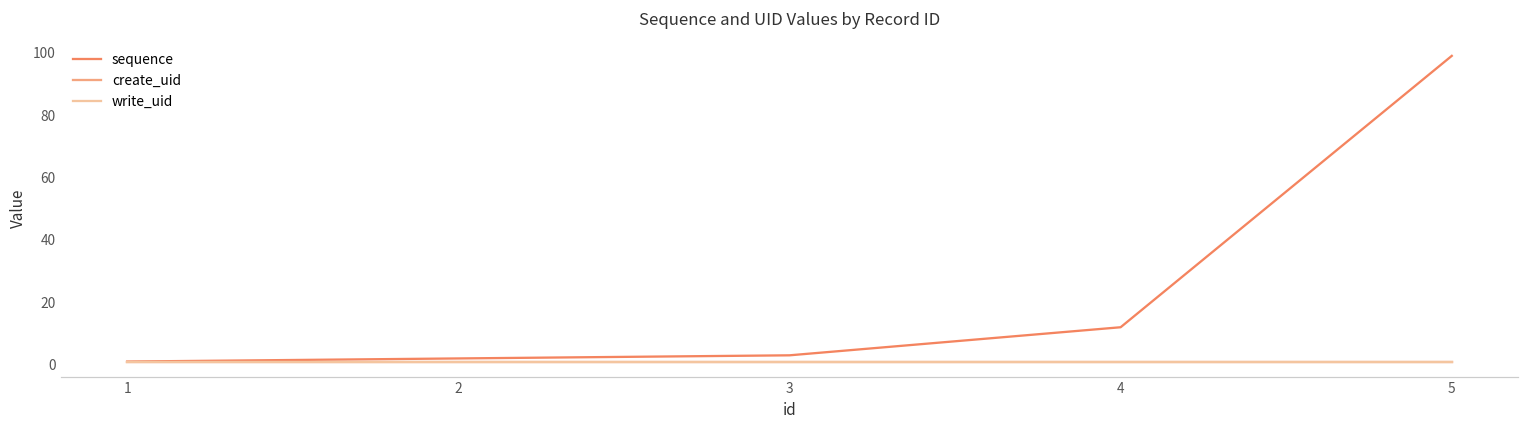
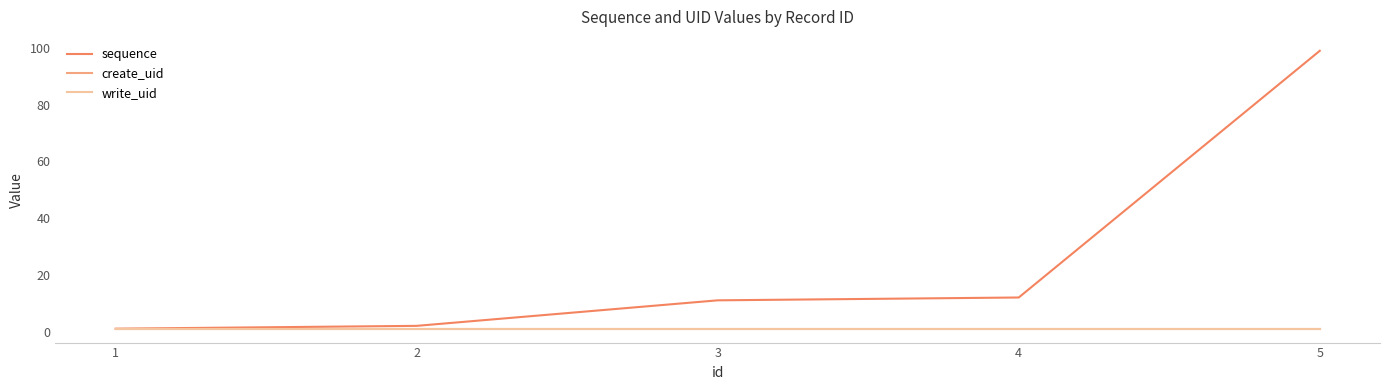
sequence, 3: 3 -> 11
